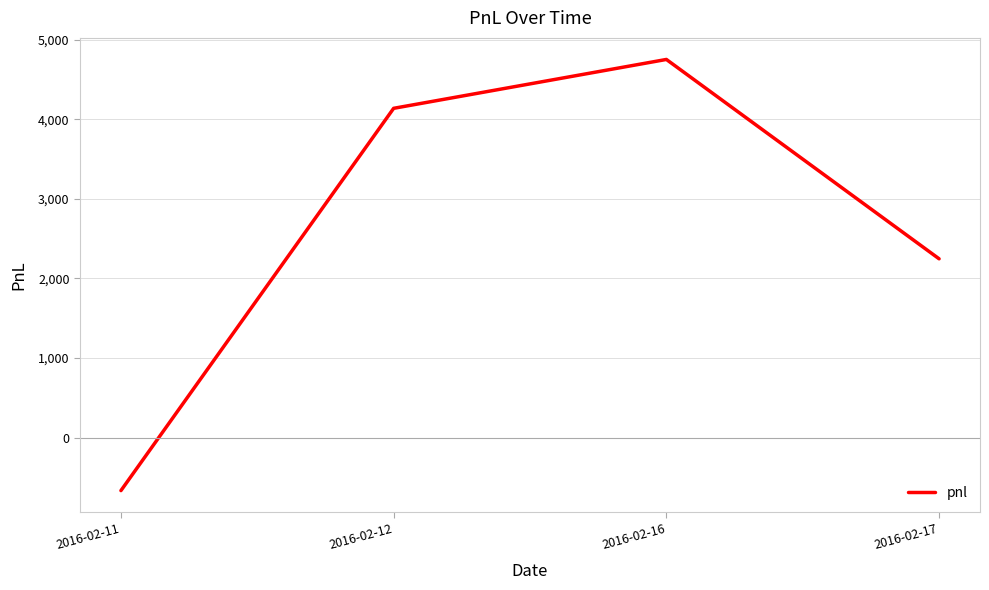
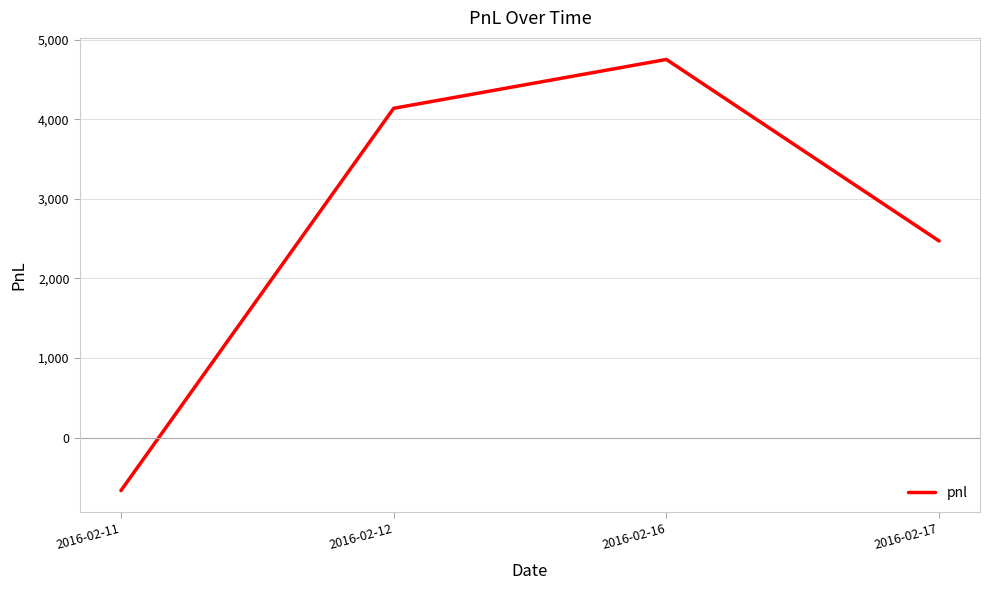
2016-02-17: 2,200 -> 2,500
